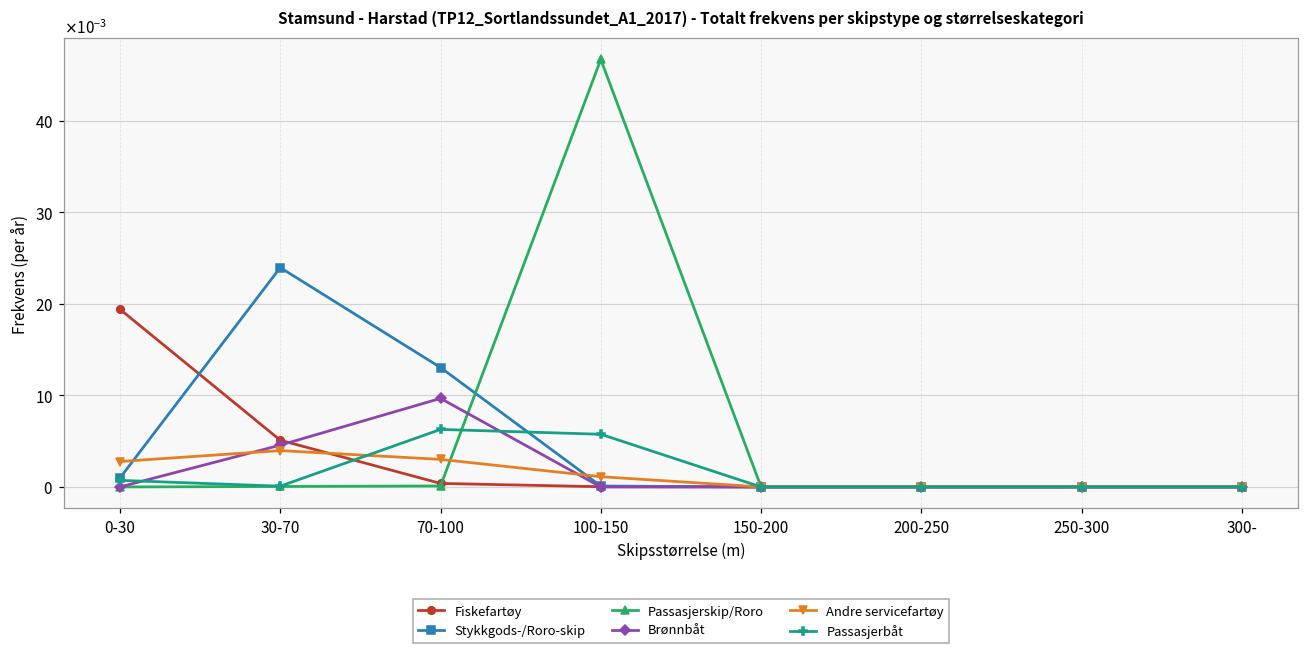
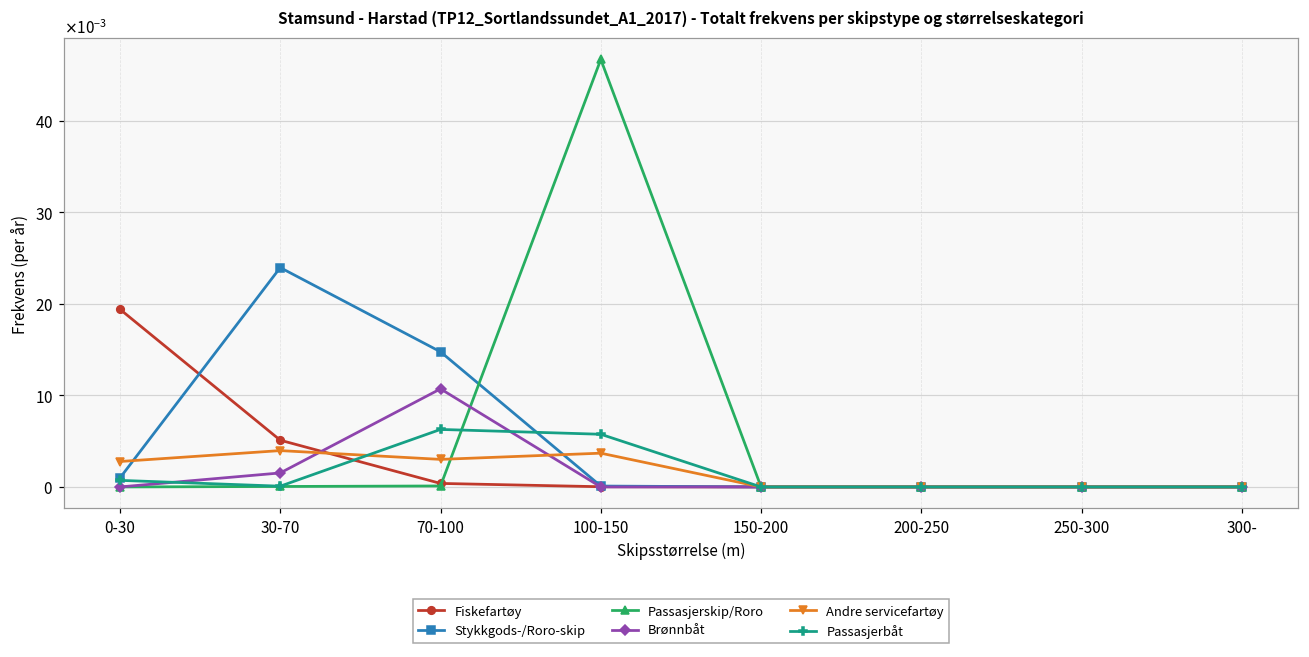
Brønnbåt, 30-70: 0.005 -> 0.002
Stykkgods-/Roro-skip, 70-100: 0.013 -> 0.015
Brønnbåt, 70-100: 0.010 -> 0.011
Andre servicefartøy, 100-150: 0.001 -> 0.004
